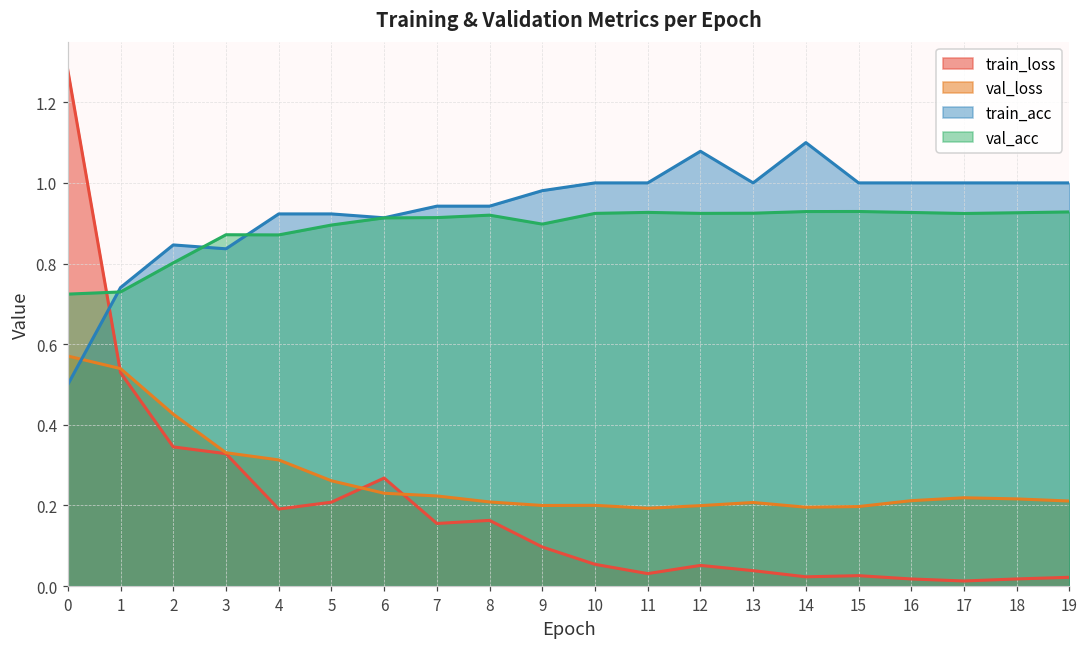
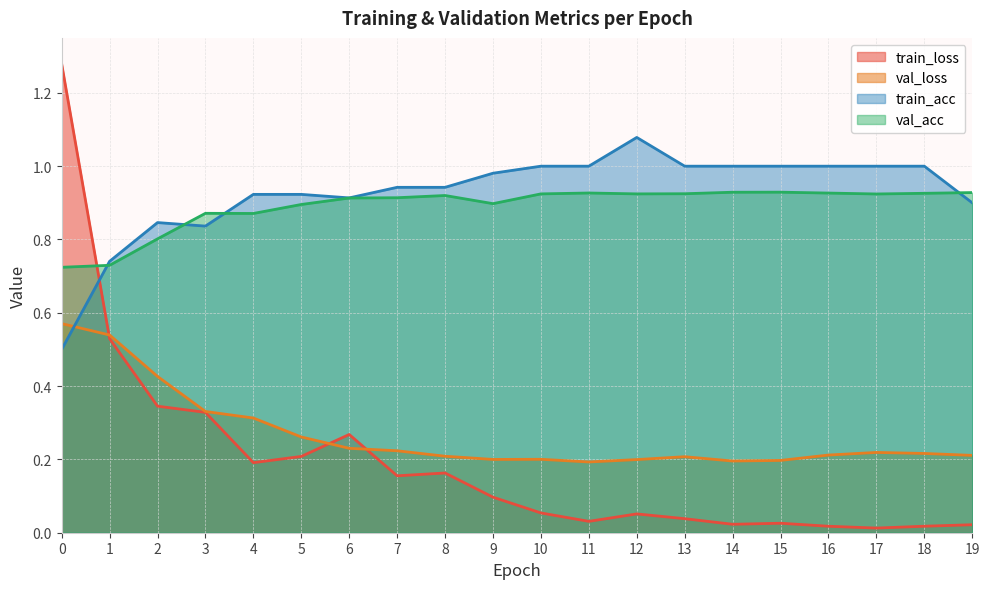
train_acc, 14: 1.1 -> 1.0
train_acc, 19: 1.0 -> 0.9
